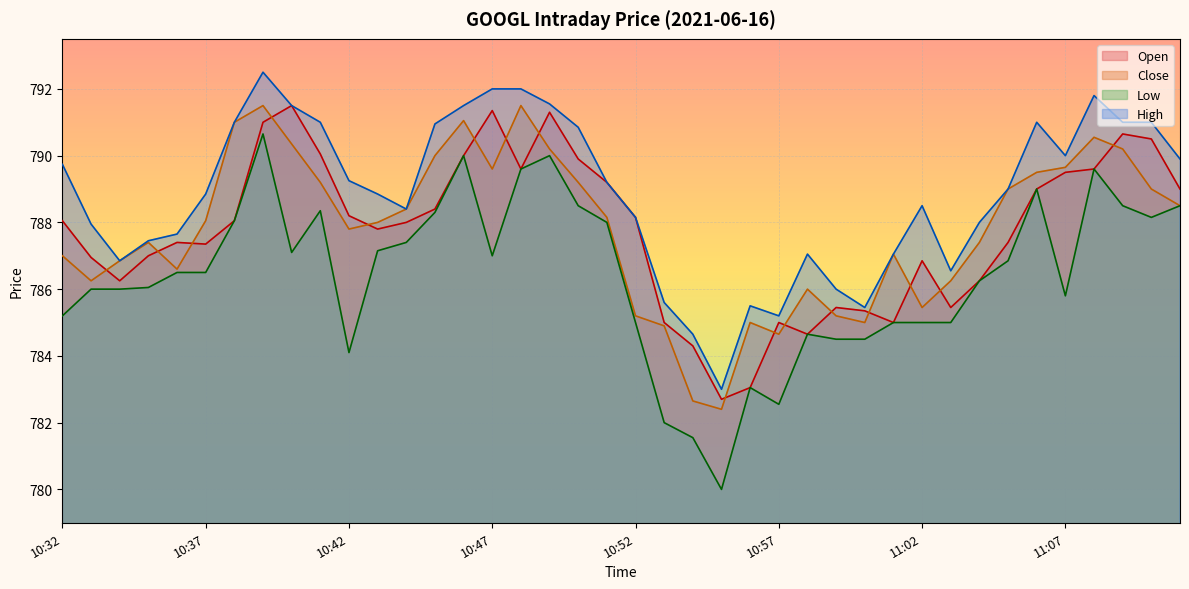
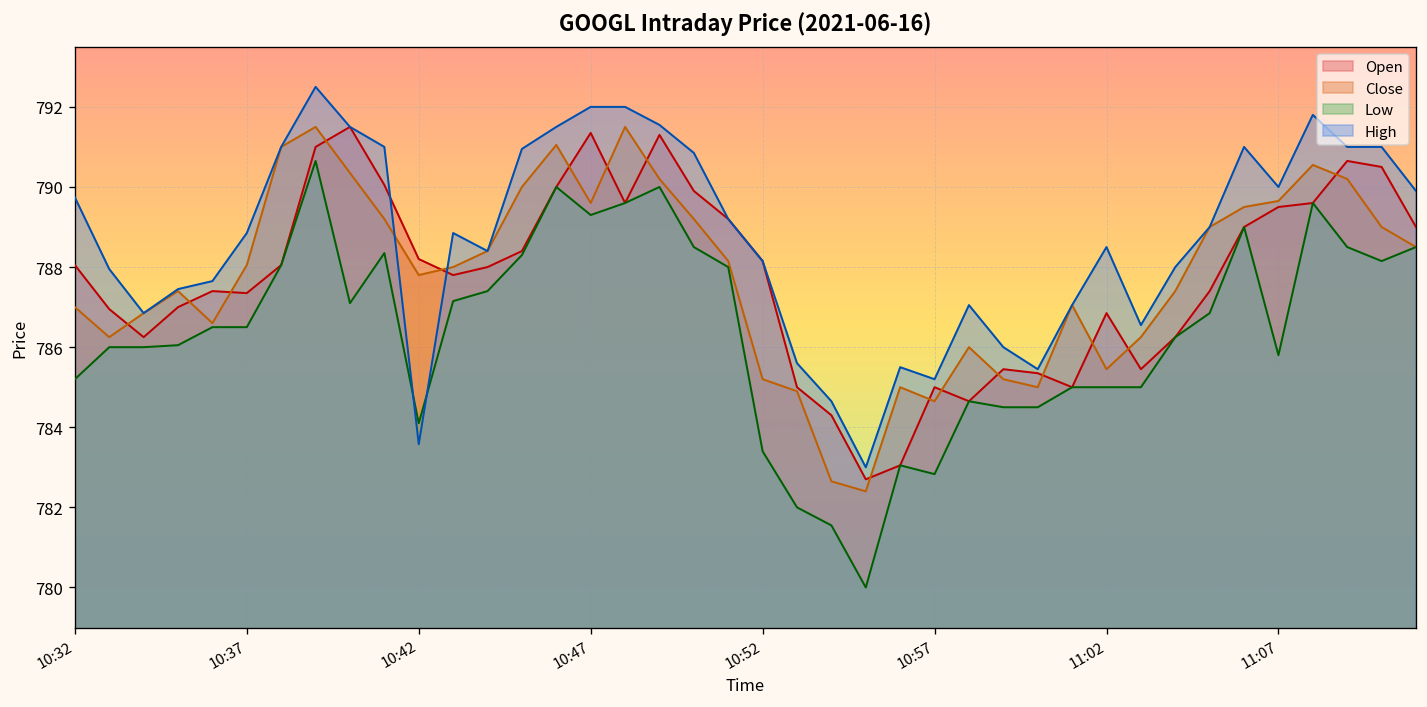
High, 10:42: 789.3 -> 783.6
Low, 10:47: 787.0 -> 789.3
Low, 10:52: 785.0 -> 783.4
Low, 10:57: 782.6 -> 782.8
